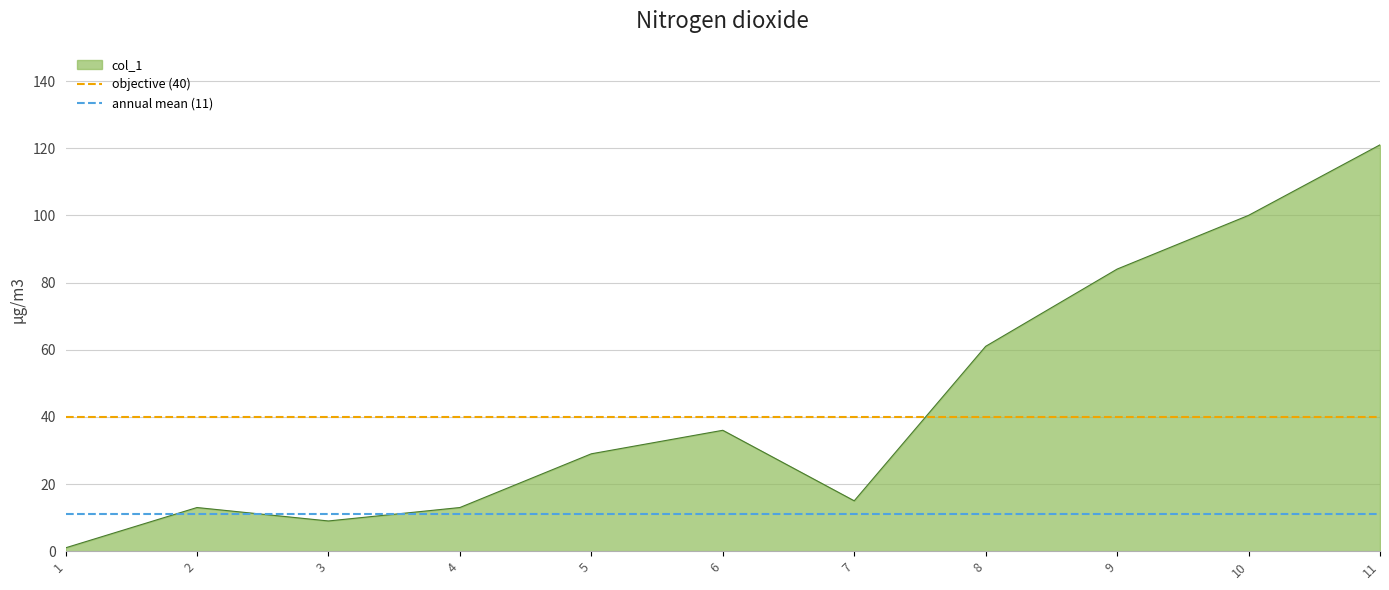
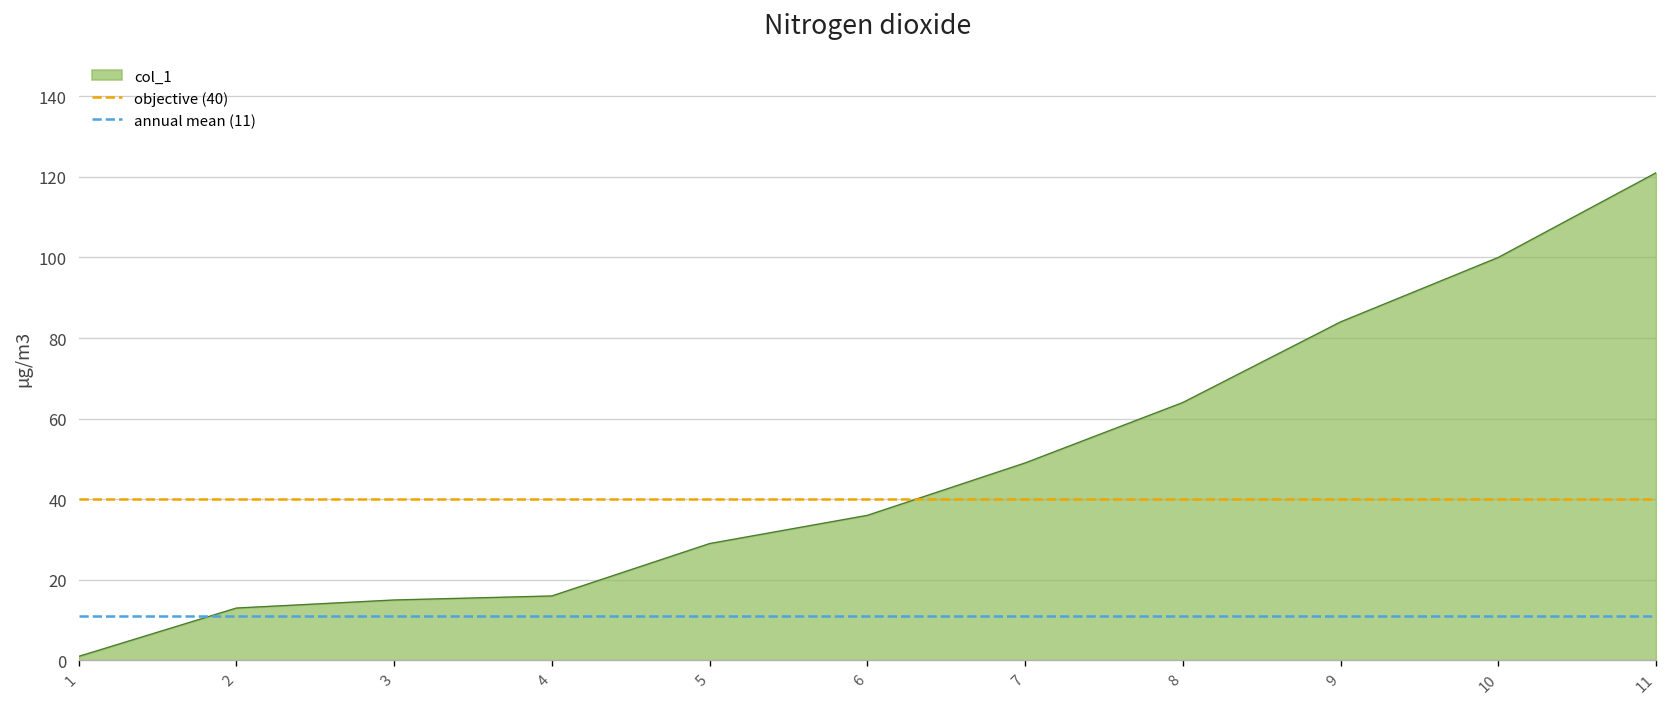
3: 9 -> 15
4: 13 -> 16
7: 15 -> 49
8: 61 -> 64
